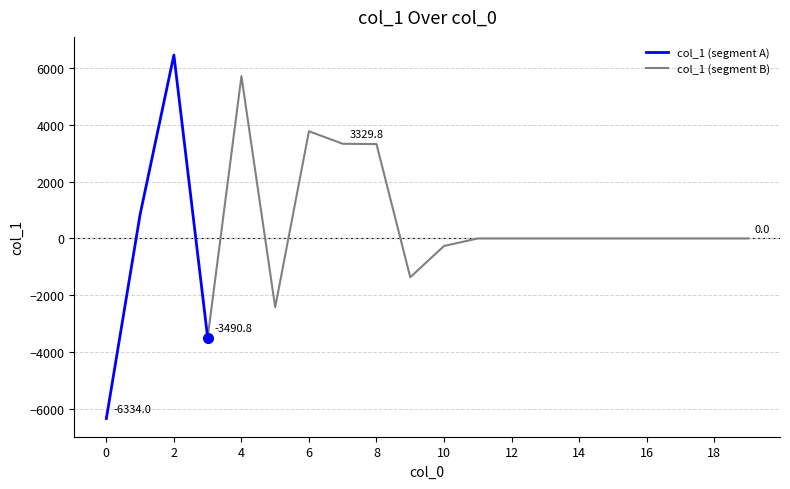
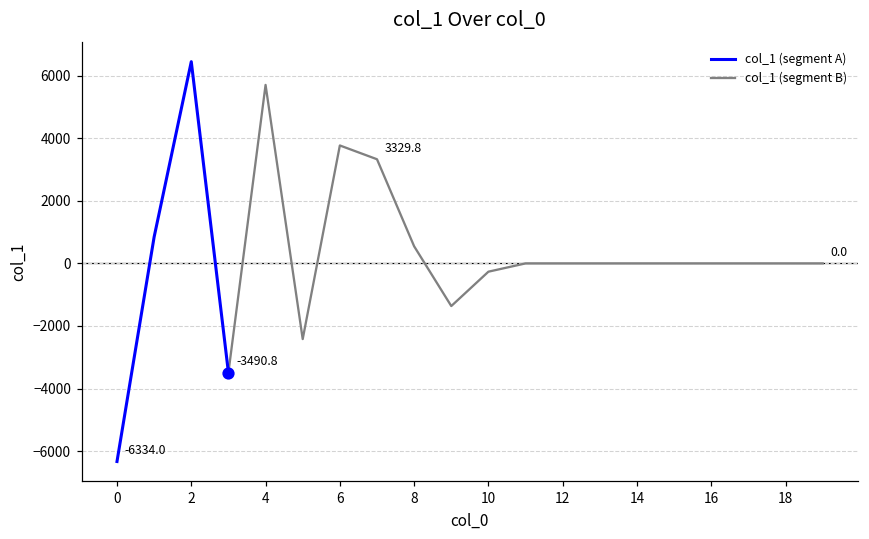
col_1 (segment B), 8: 3300 -> 500
